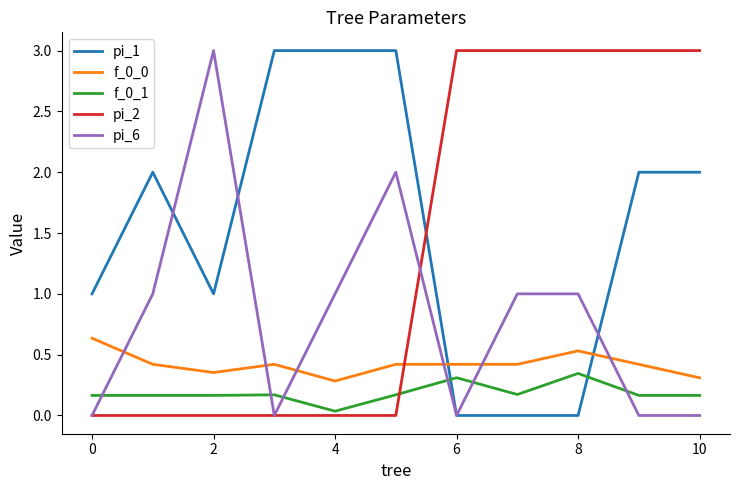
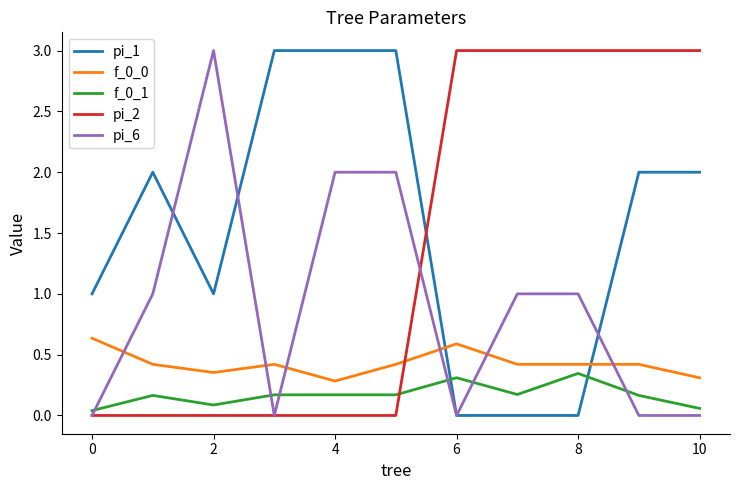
f_0_1, 0: 0.17 -> 0.04
f_0_1, 2: 0.17 -> 0.09
f_0_1, 4: 0.04 -> 0.17
pi_6, 4: 1 -> 2
f_0_0, 6: 0.42 -> 0.59
f_0_0, 8: 0.53 -> 0.42
f_0_1, 10: 0.17 -> 0.06
